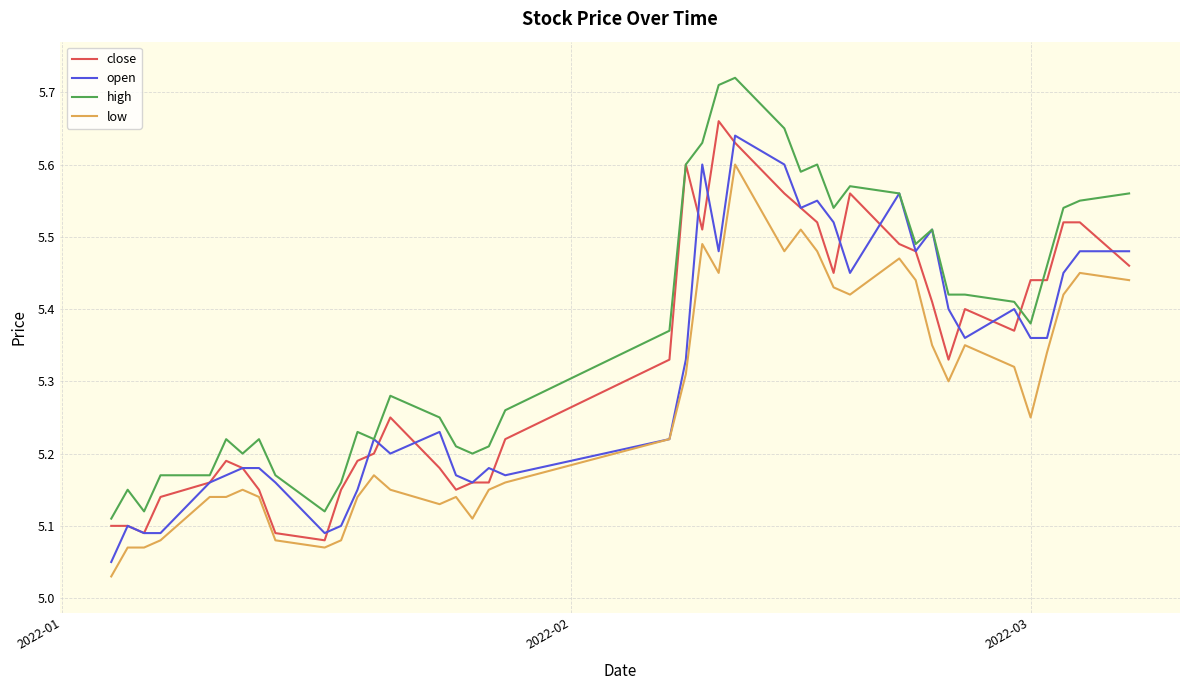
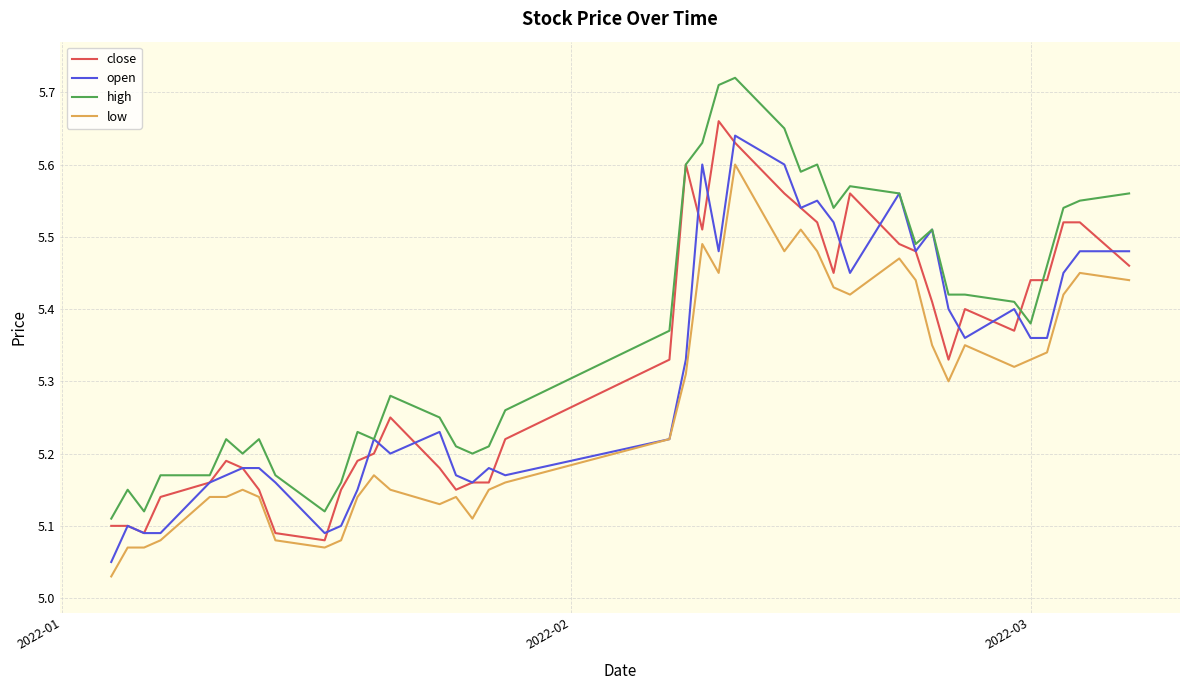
low, 2022-03: 5.25 -> 5.33
